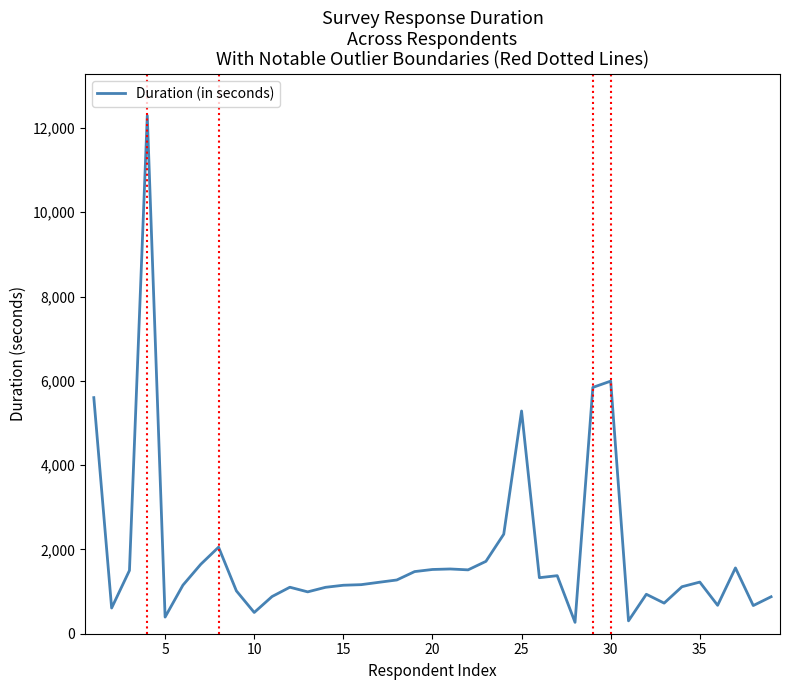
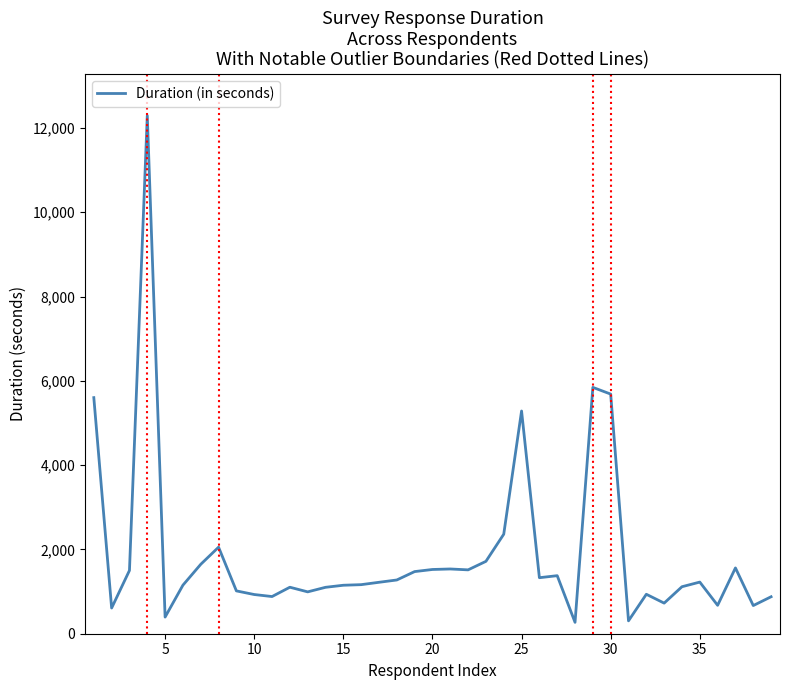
10: 500 -> 900
30: 6,000 -> 5,700
